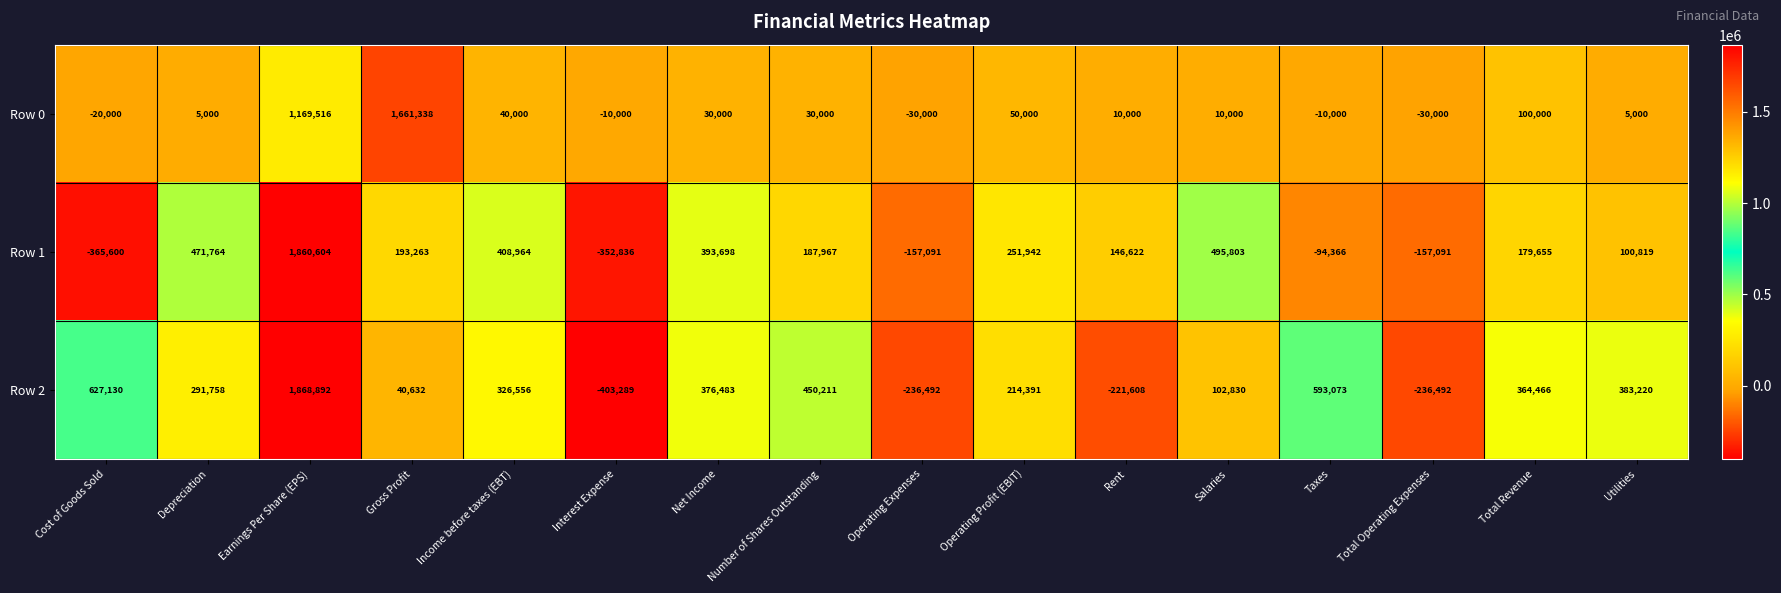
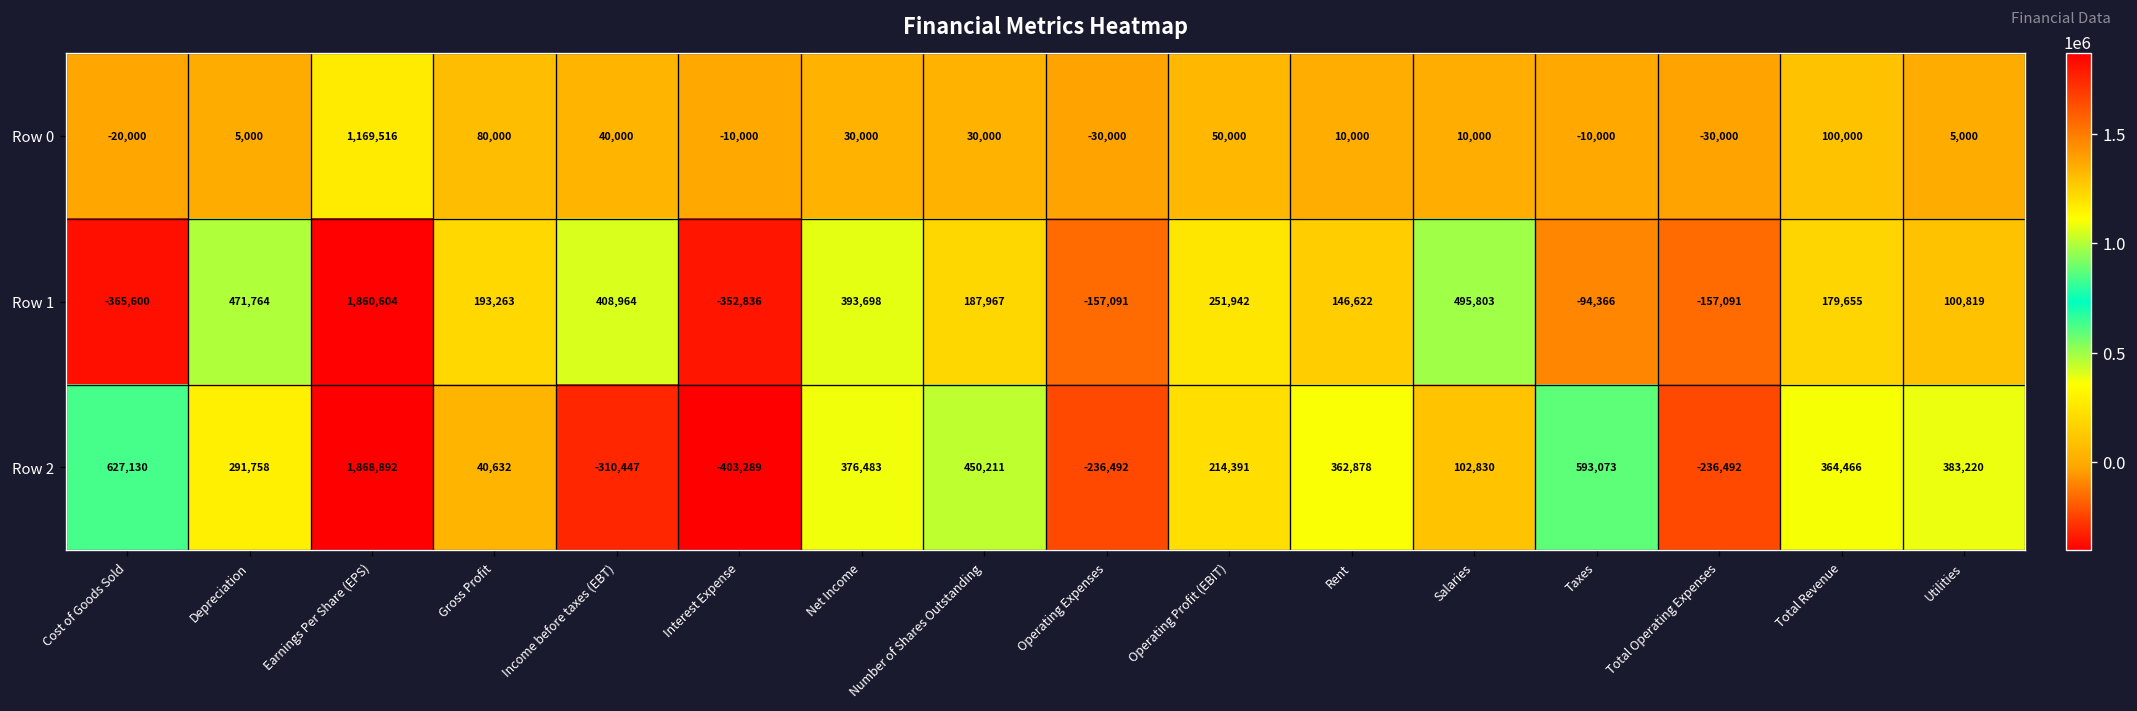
Row 0, Gross Profit: 1,661,338 -> 80,000
Row 2, Income before taxes (EBT): 326,556 -> -310,447
Row 2, Rent: -221,608 -> 362,878
